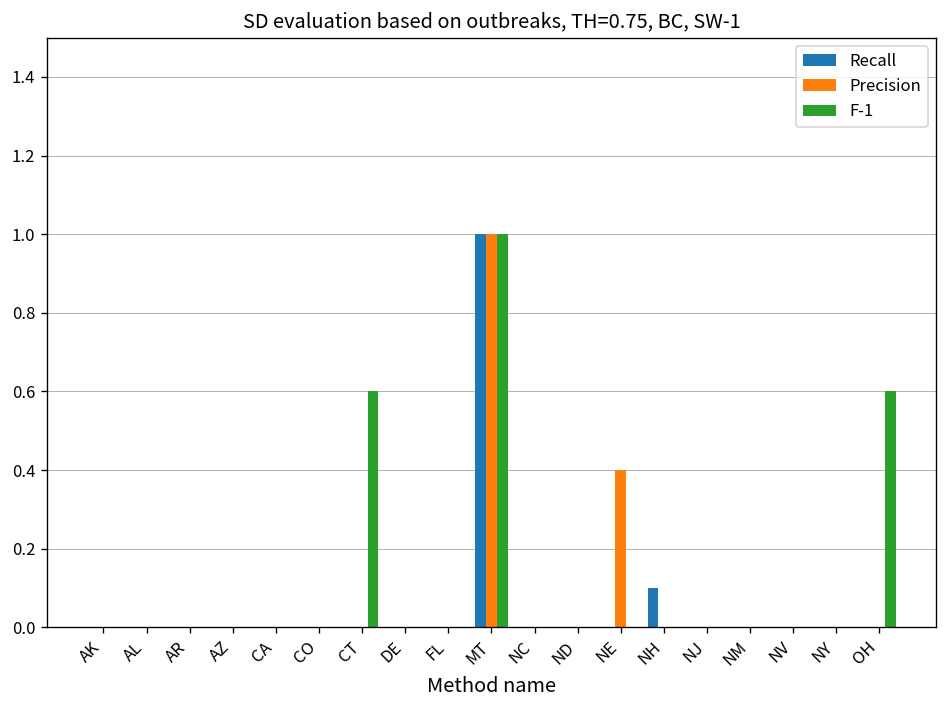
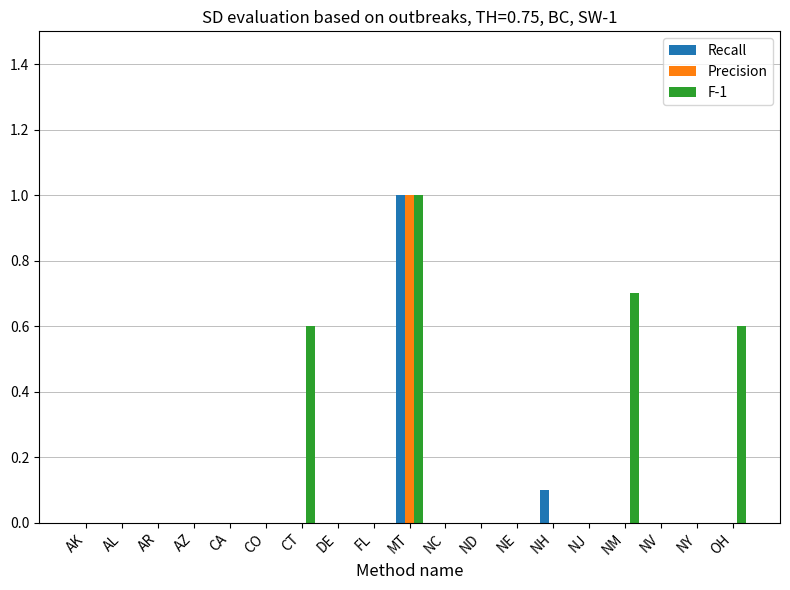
Precision, NE: 0.4 -> 0.0
F-1, NM: 0.0 -> 0.7
